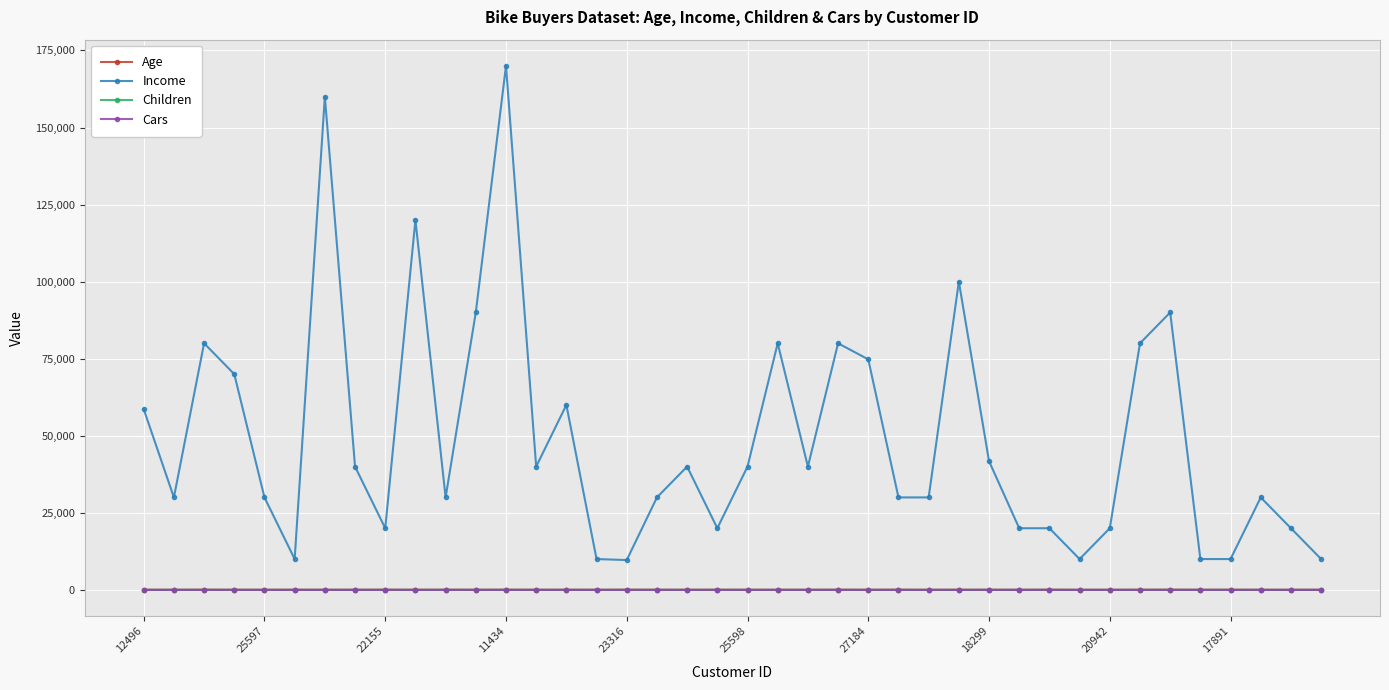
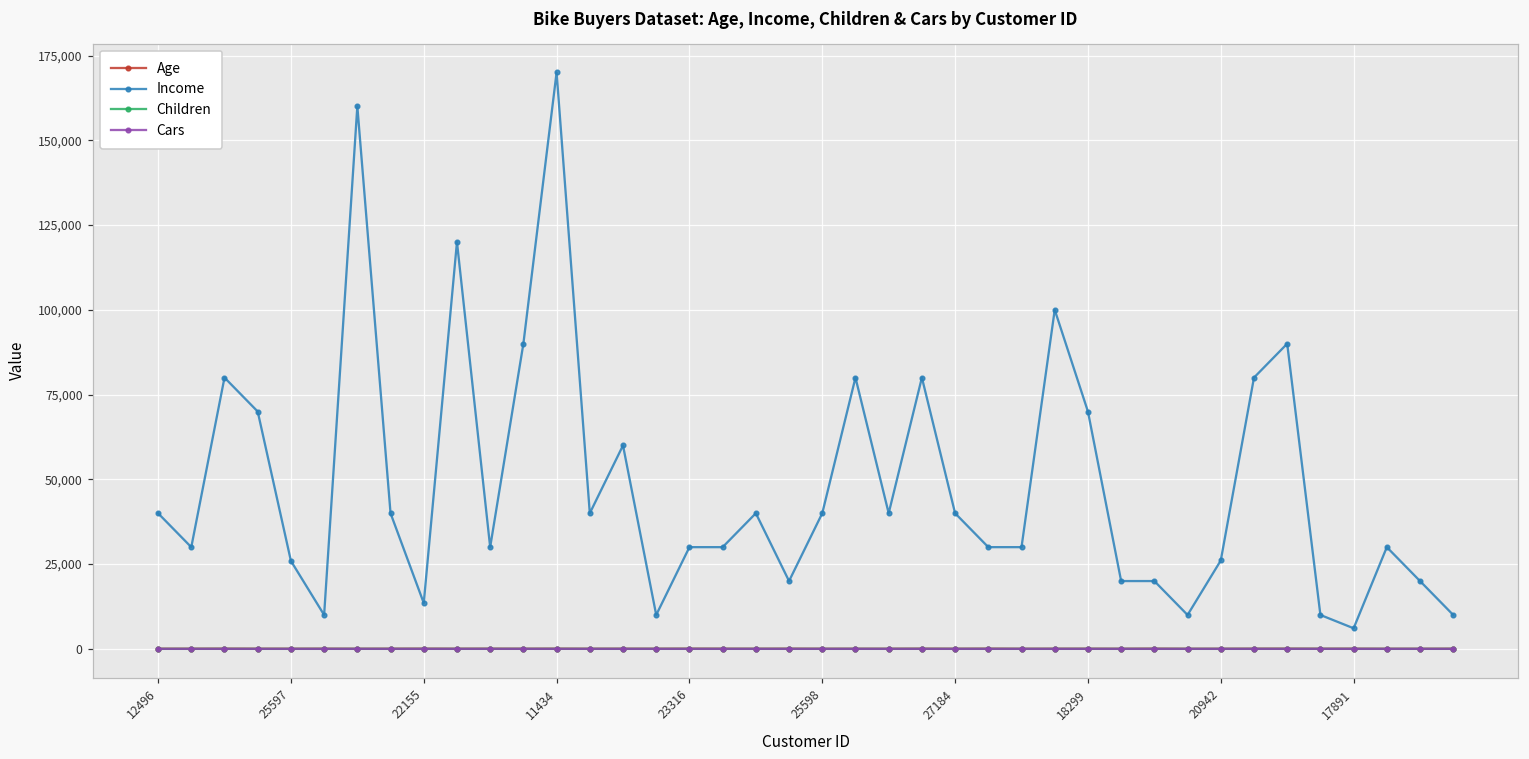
Income, 12496: 59,000 -> 40,000
Income, 25597: 30,000 -> 26,000
Income, 22155: 20,000 -> 14,000
Income, 23316: 10,000 -> 30,000
Income, 27184: 75,000 -> 40,000
Income, 18299: 42,000 -> 70,000
Income, 20942: 20,000 -> 26,000
Income, 17891: 10,000 -> 6,000
